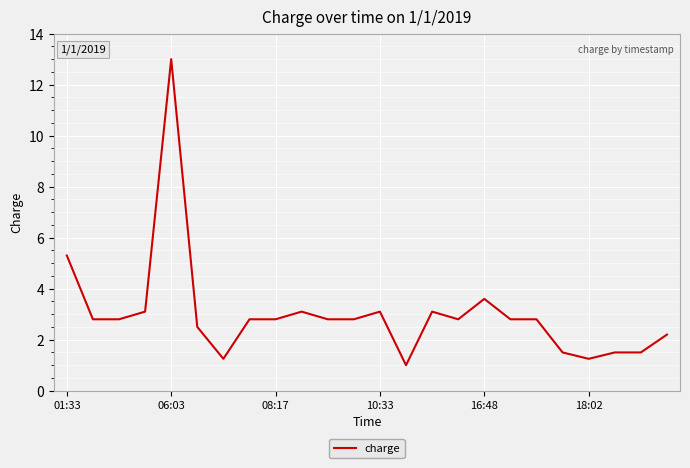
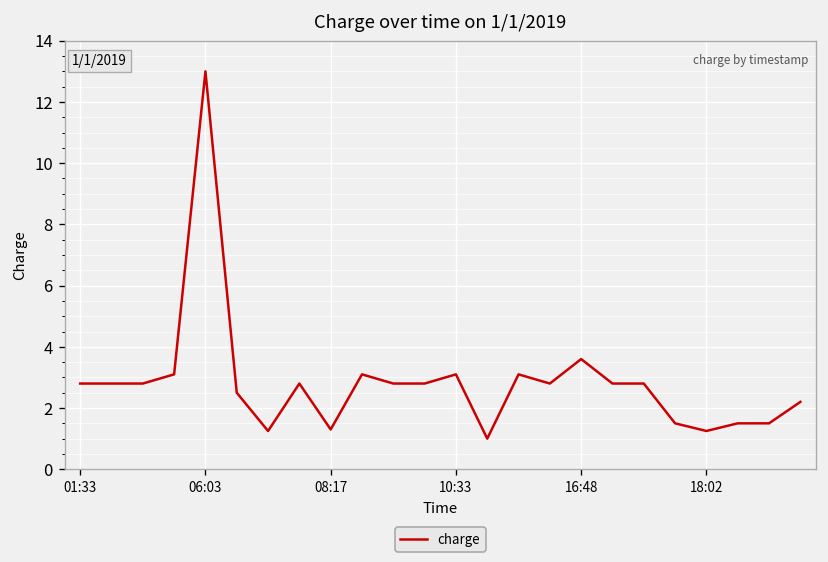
01:33: 5.3 -> 2.8
08:17: 2.8 -> 1.3
